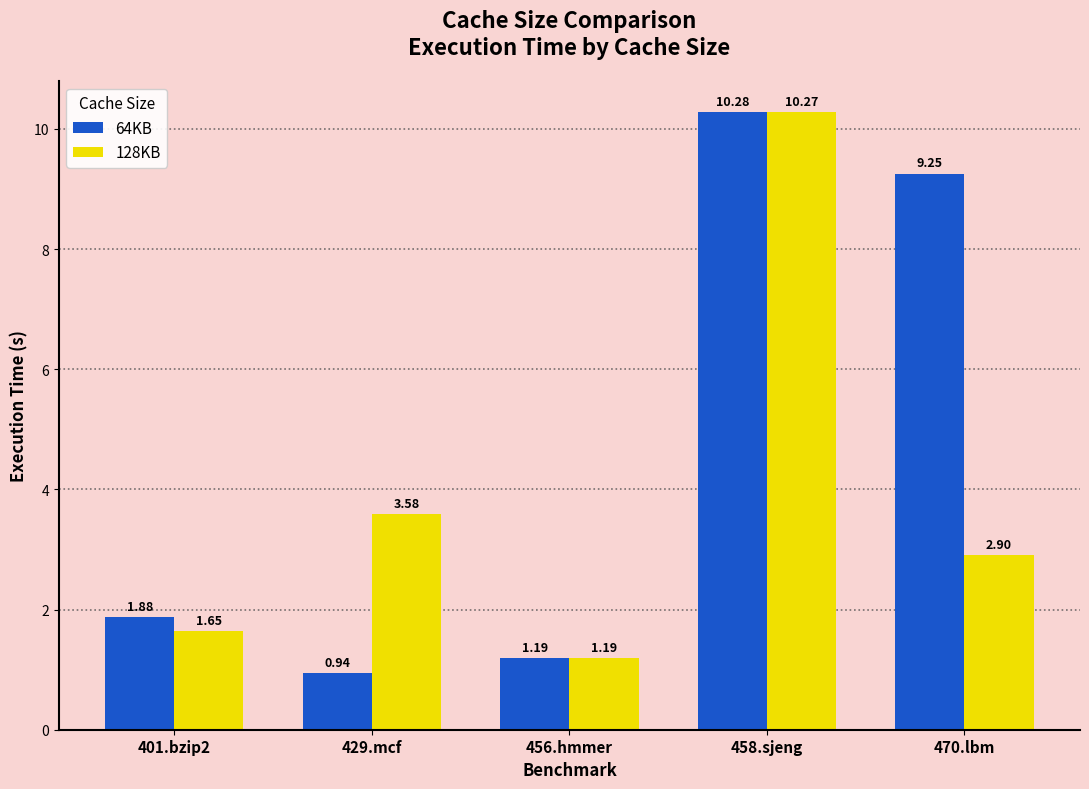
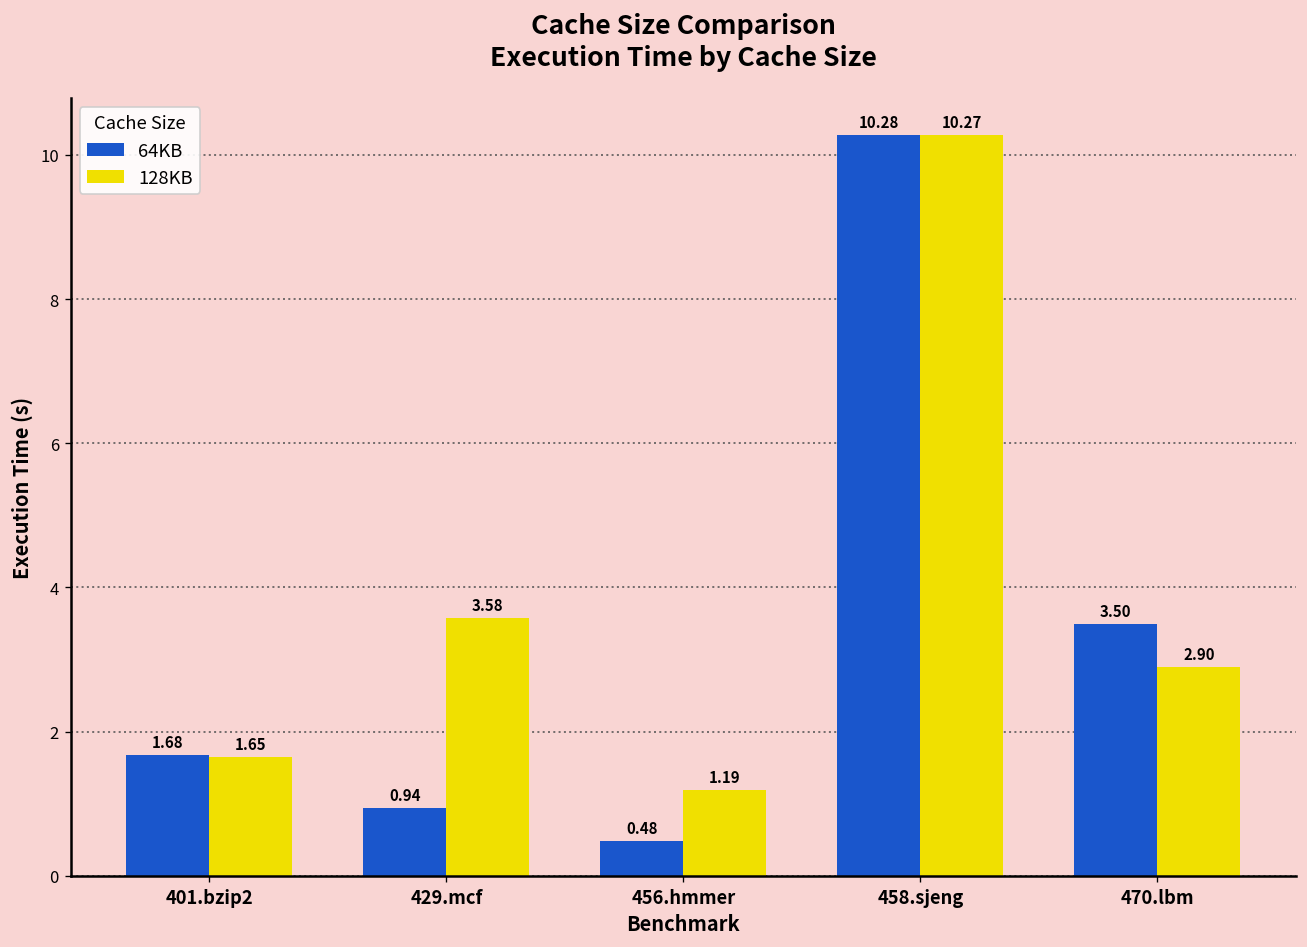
64KB, 401.bzip2: 1.88 -> 1.68
64KB, 456.hmmer: 1.19 -> 0.48
64KB, 470.lbm: 9.25 -> 3.50
